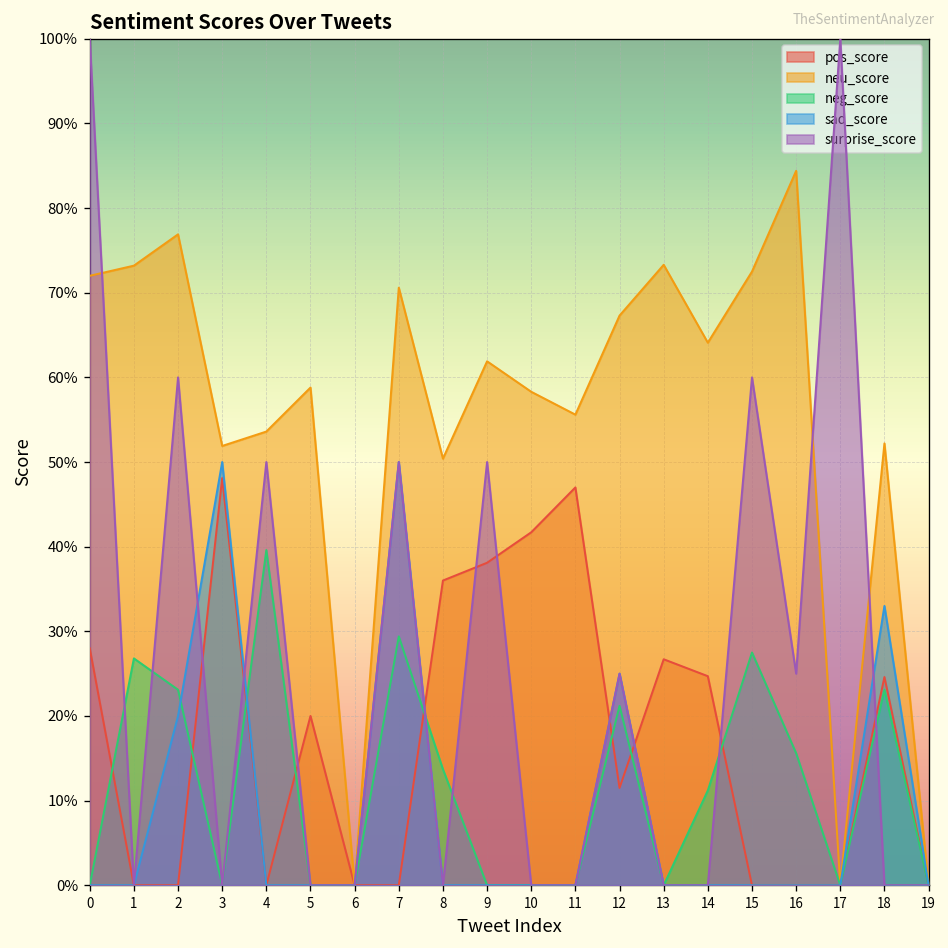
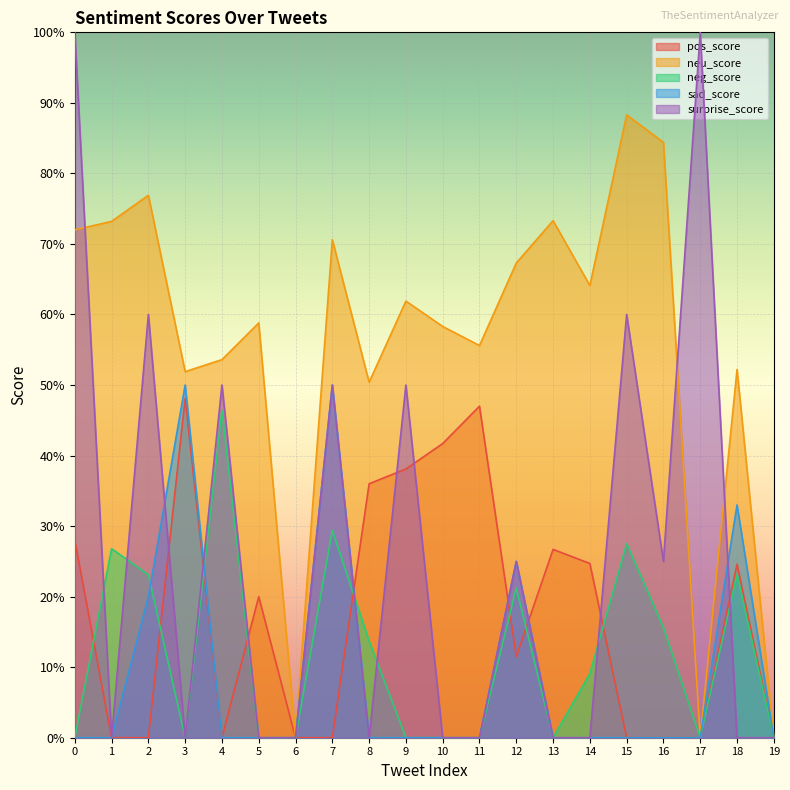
neg_score, 4: 40% -> 46%
neg_score, 14: 11% -> 9%
neu_score, 15: 73% -> 88%
